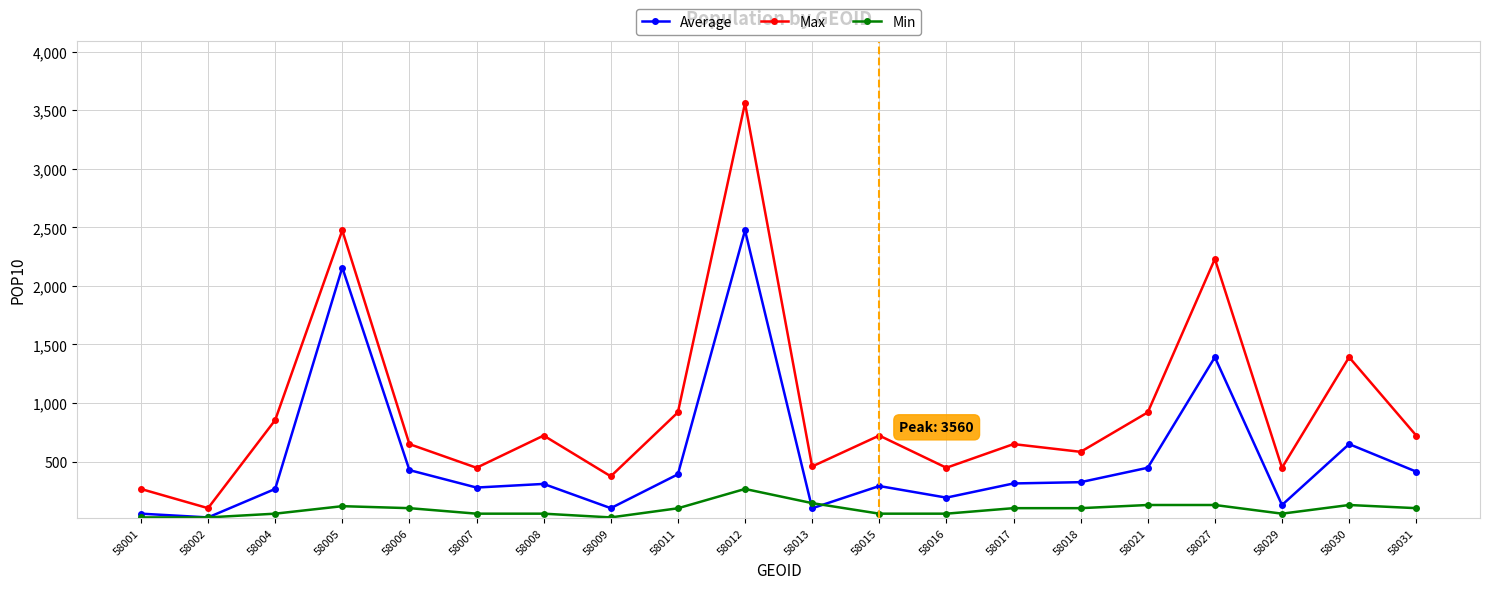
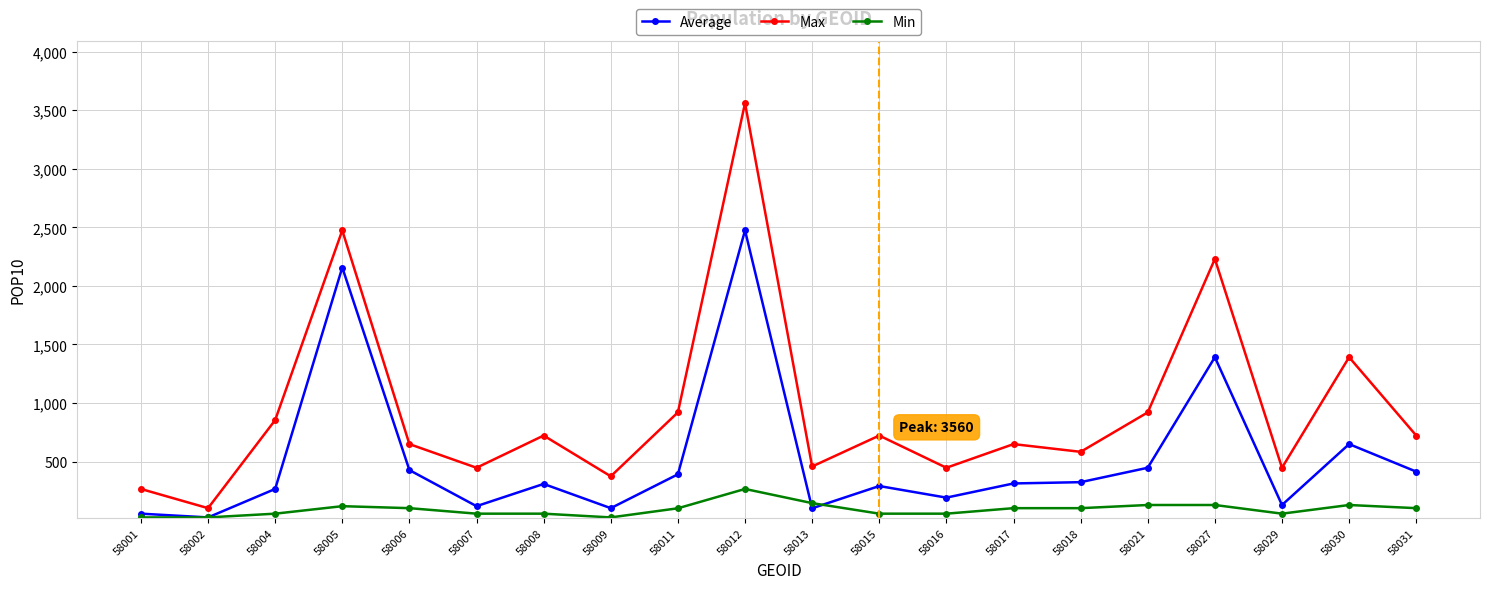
Average, 58007: 280 -> 120
